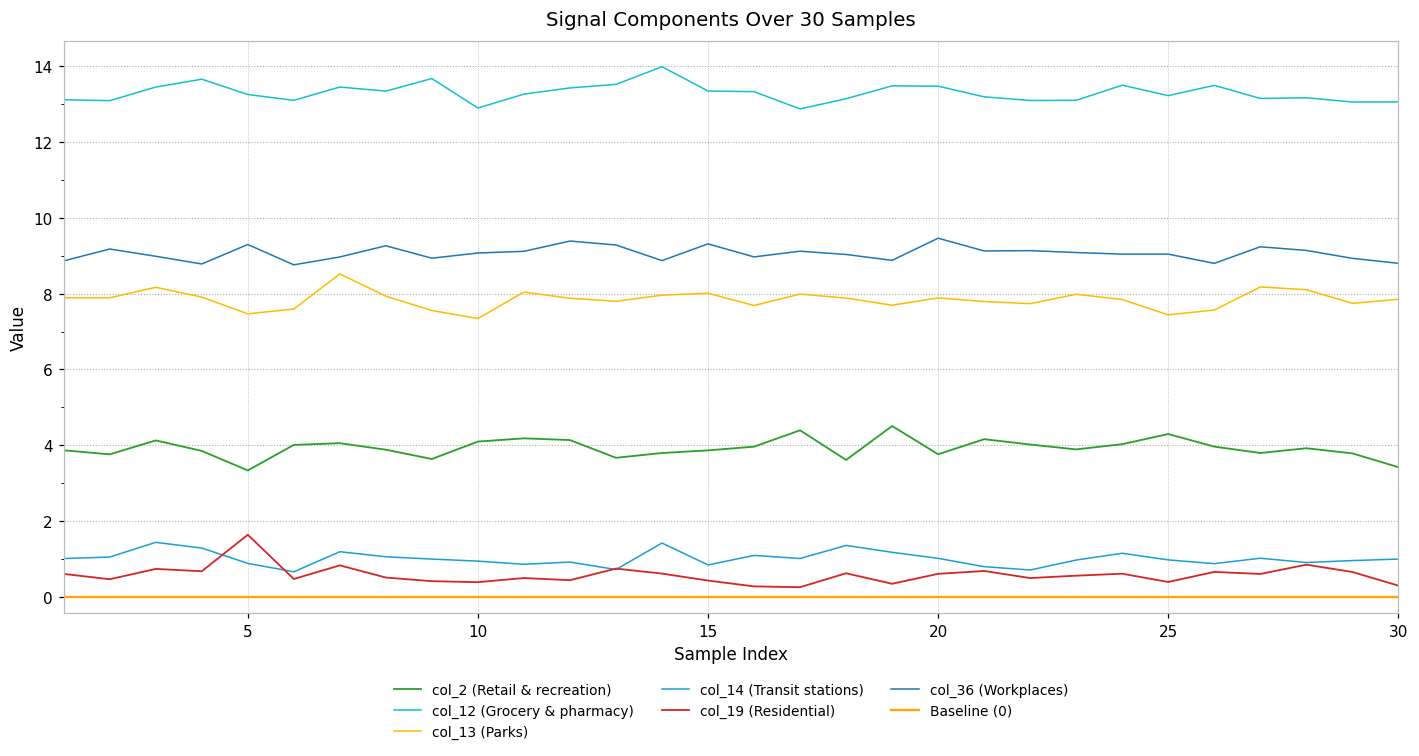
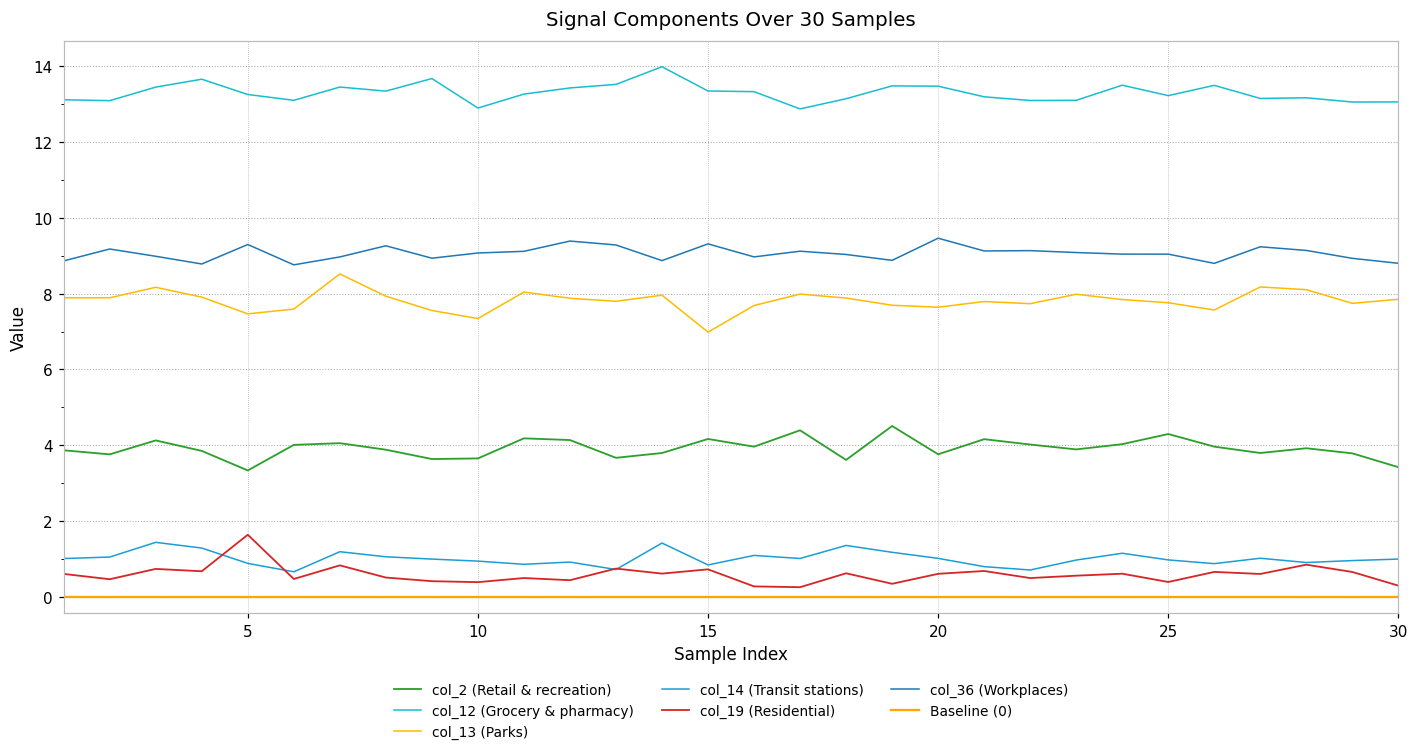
col_2 (Retail & recreation), 10: 4.1 -> 3.7
col_2 (Retail & recreation), 15: 3.9 -> 4.2
col_13 (Parks), 15: 8.0 -> 7.0
col_19 (Residential), 15: 0.4 -> 0.7
col_13 (Parks), 20: 7.9 -> 7.6
col_13 (Parks), 25: 7.4 -> 7.8
